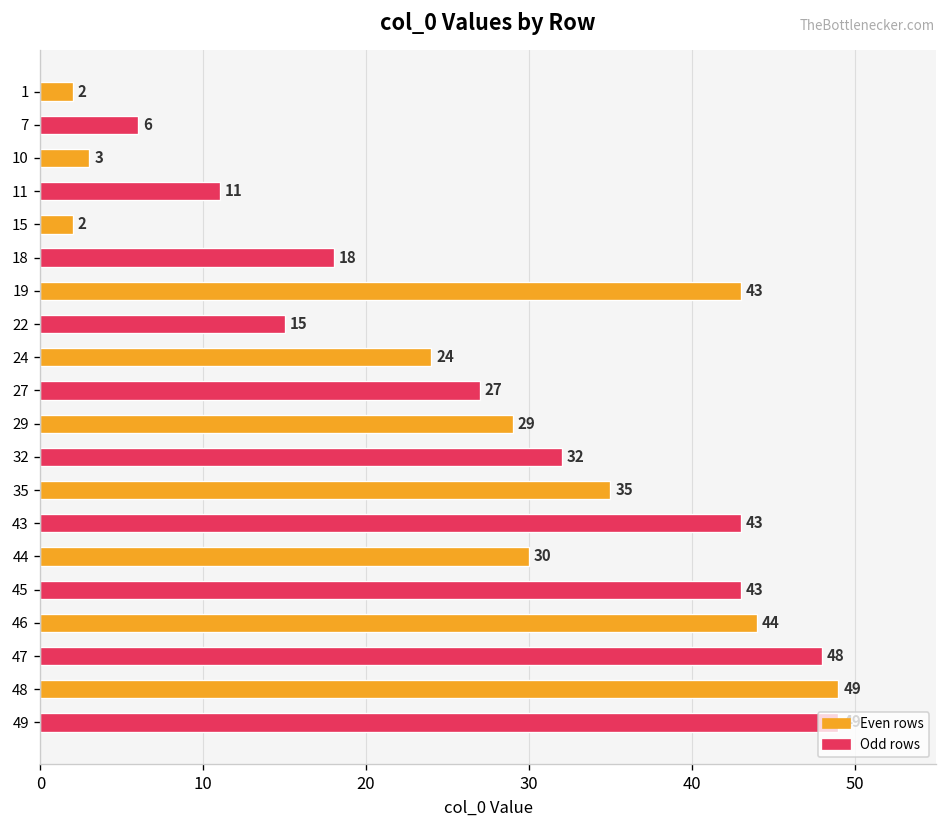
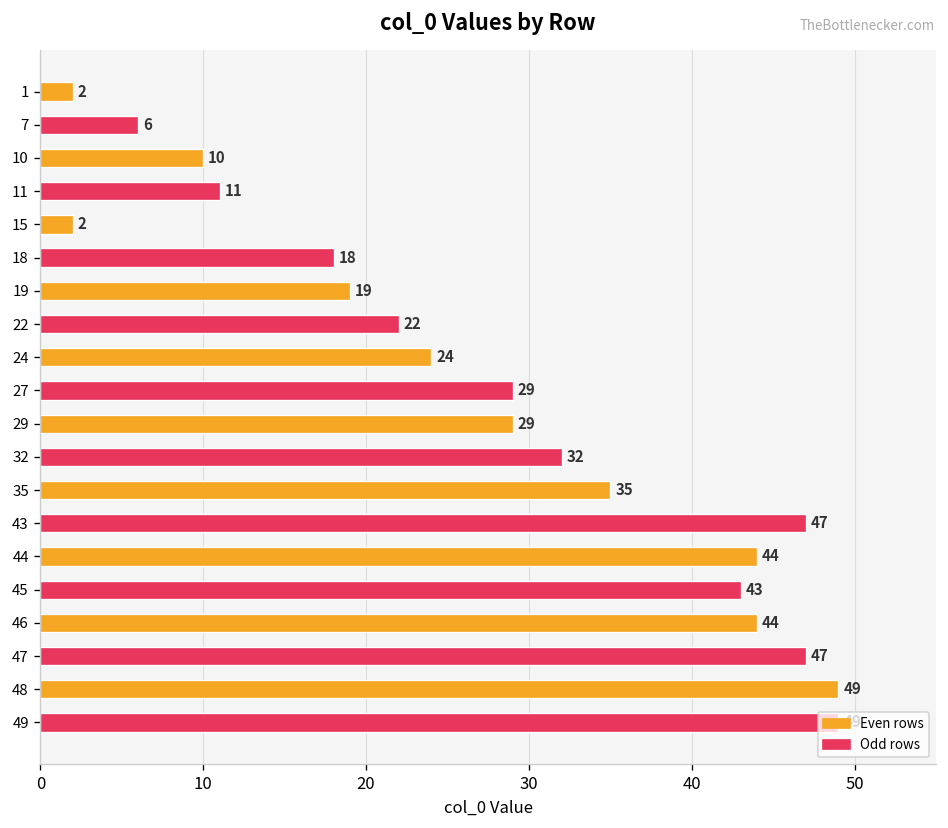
10: 3 -> 10
19: 43 -> 19
22: 15 -> 22
27: 27 -> 29
43: 43 -> 47
44: 30 -> 44
47: 48 -> 47
